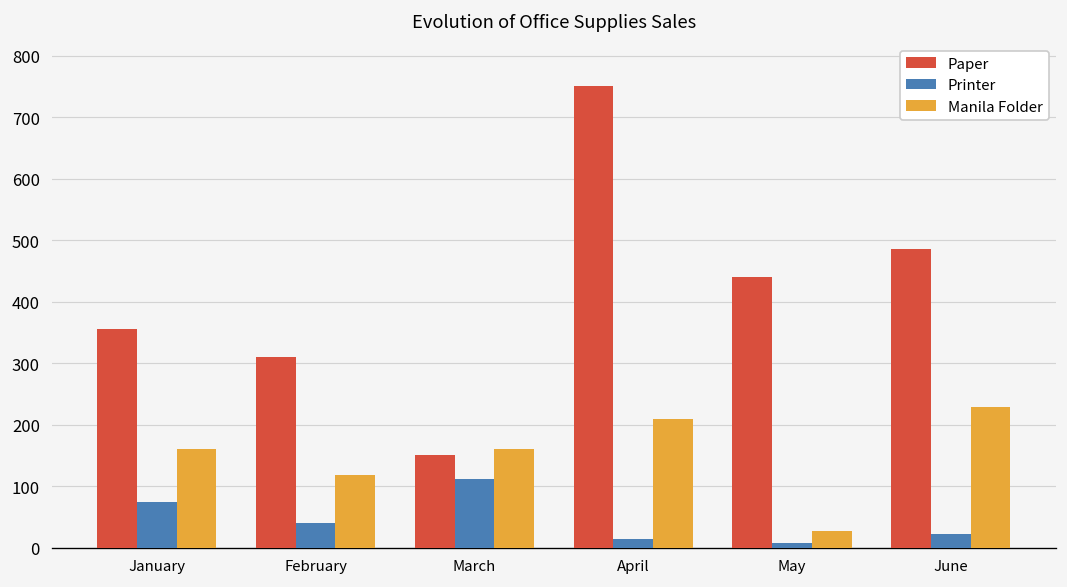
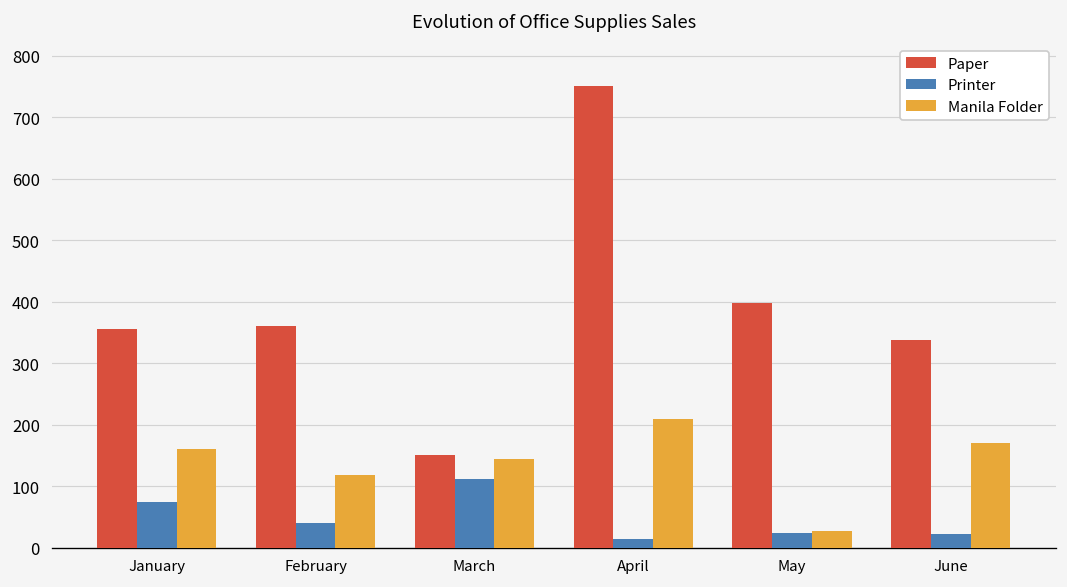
Paper, February: 310 -> 360
Manila Folder, March: 160 -> 150
Paper, May: 440 -> 400
Printer, May: 10 -> 20
Paper, June: 490 -> 340
Manila Folder, June: 230 -> 170
